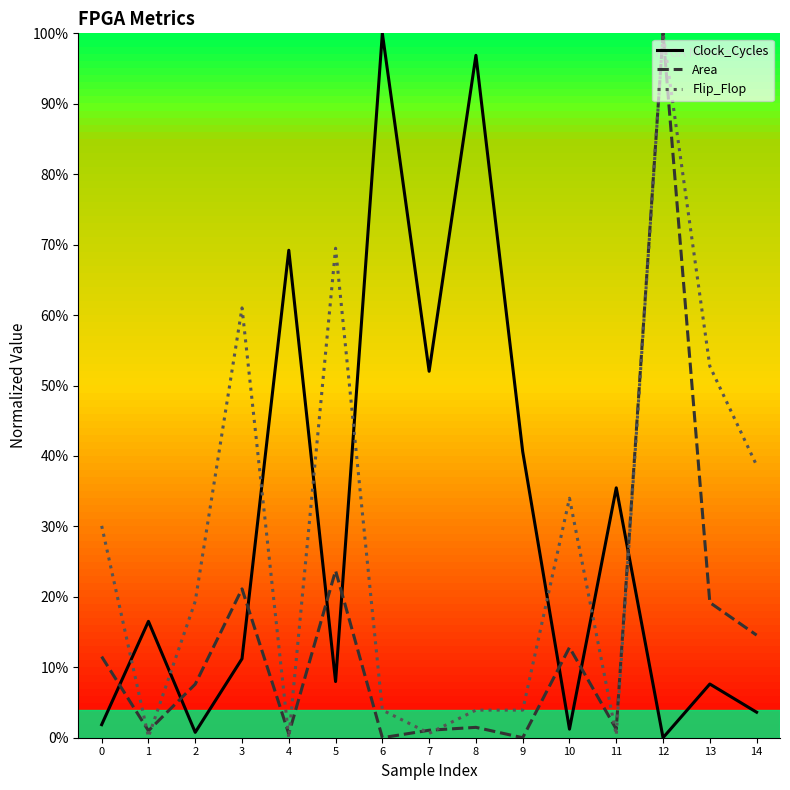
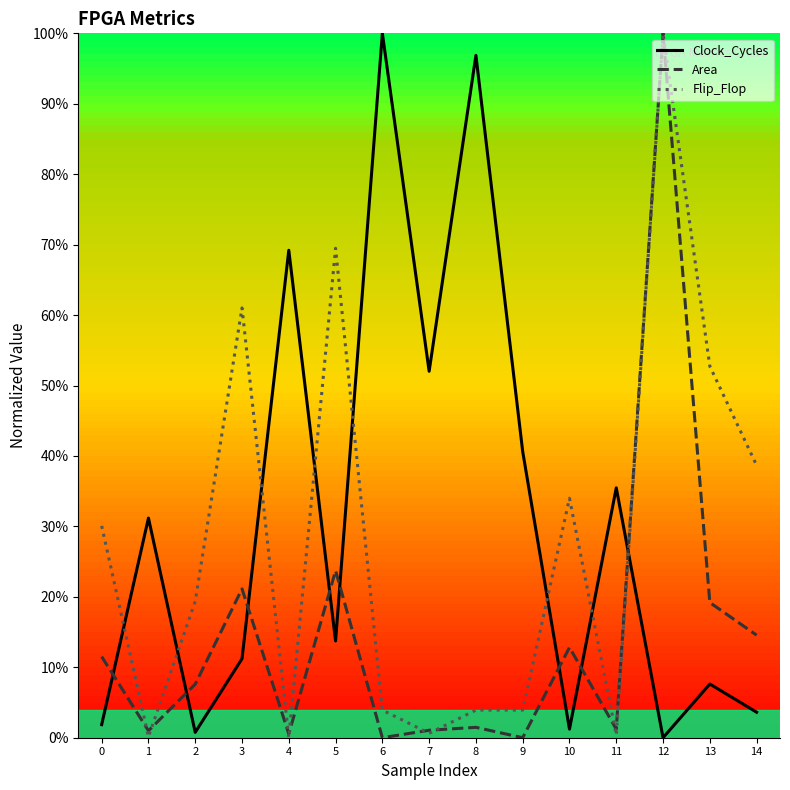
Clock_Cycles, 1: 17% -> 31%
Clock_Cycles, 5: 8% -> 14%
